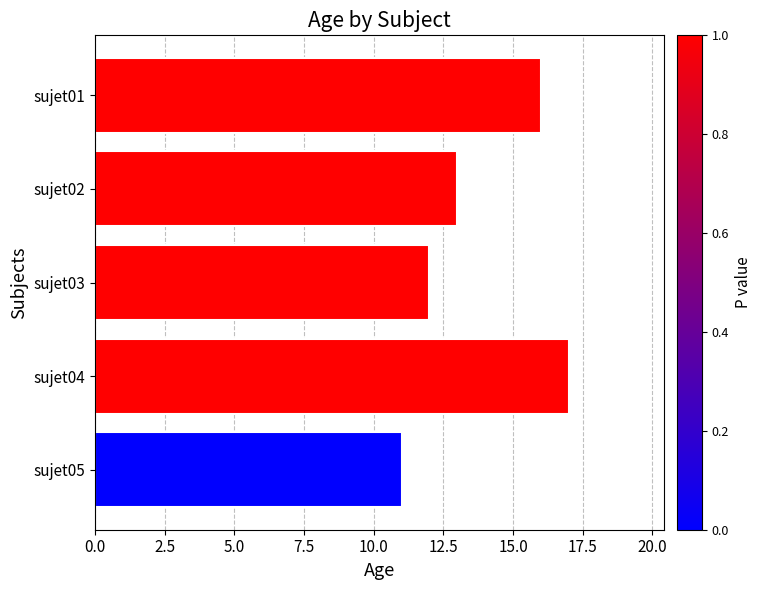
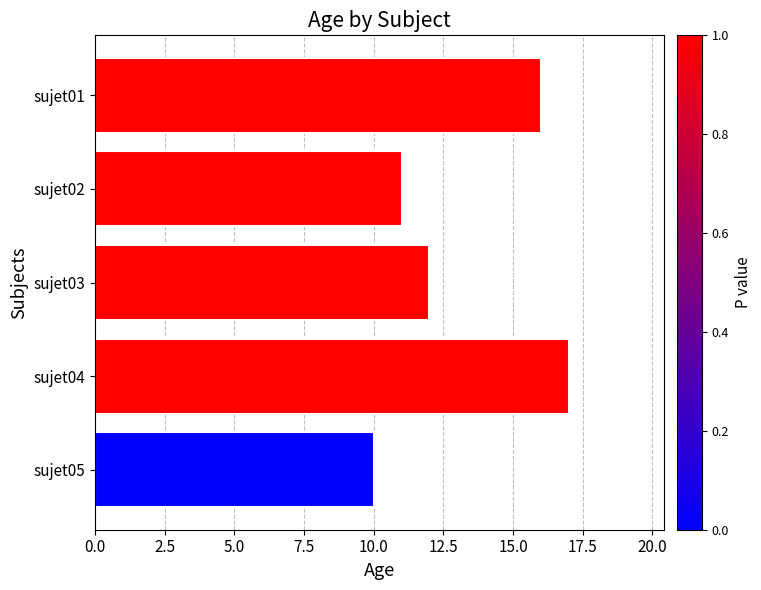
sujet02: 13 -> 11
sujet05: 11 -> 10
